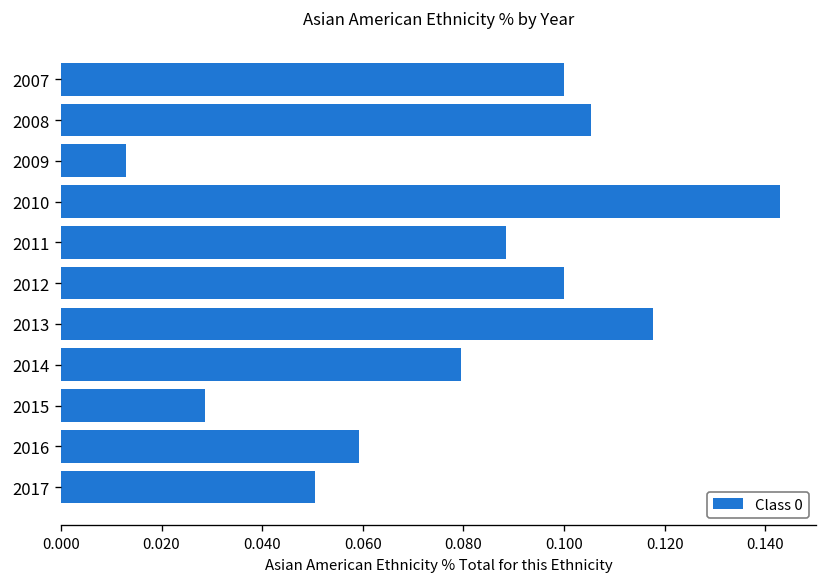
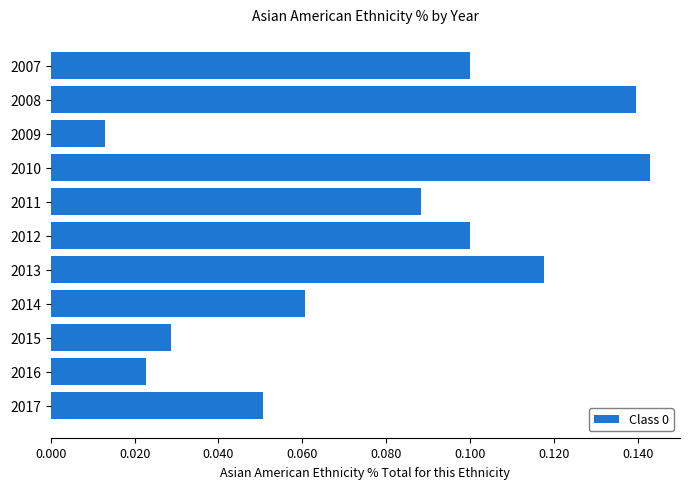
2008: 0.105 -> 0.140
2014: 0.080 -> 0.061
2016: 0.059 -> 0.023
